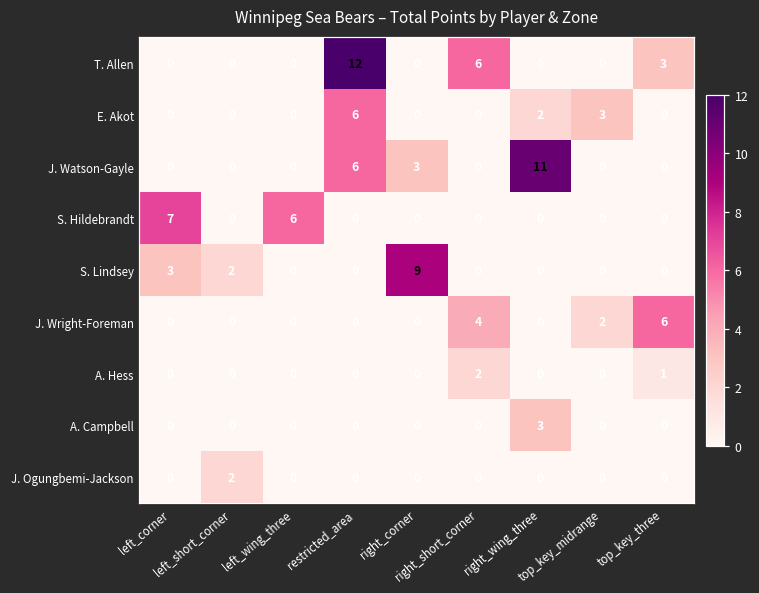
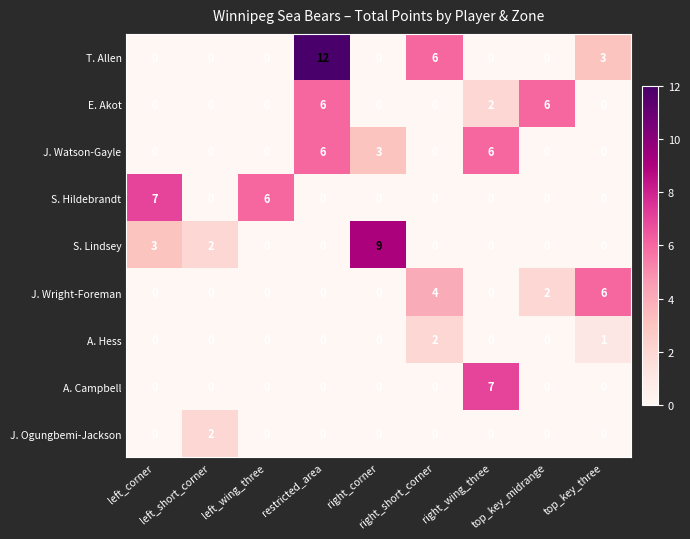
E. Akot, top_key_midrange: 3 -> 6
J. Watson-Gayle, right_wing_three: 11 -> 6
A. Campbell, right_wing_three: 3 -> 7
